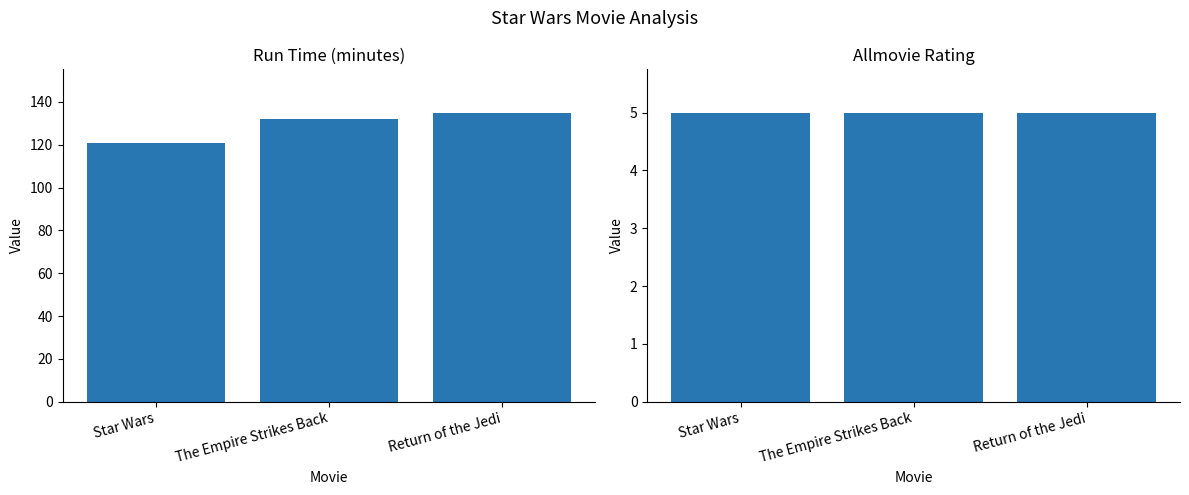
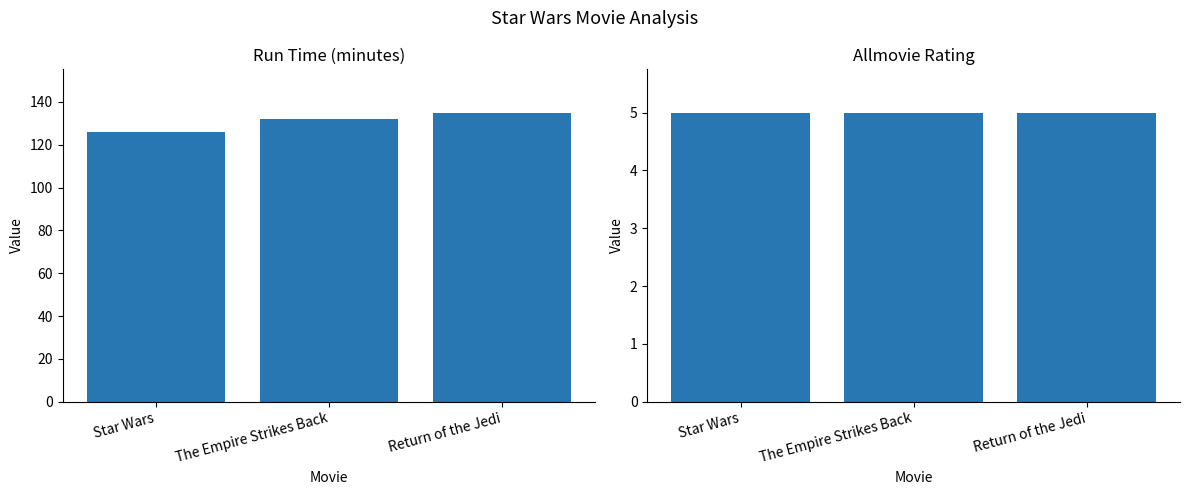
Run Time (minutes), Star Wars: 121 -> 126
